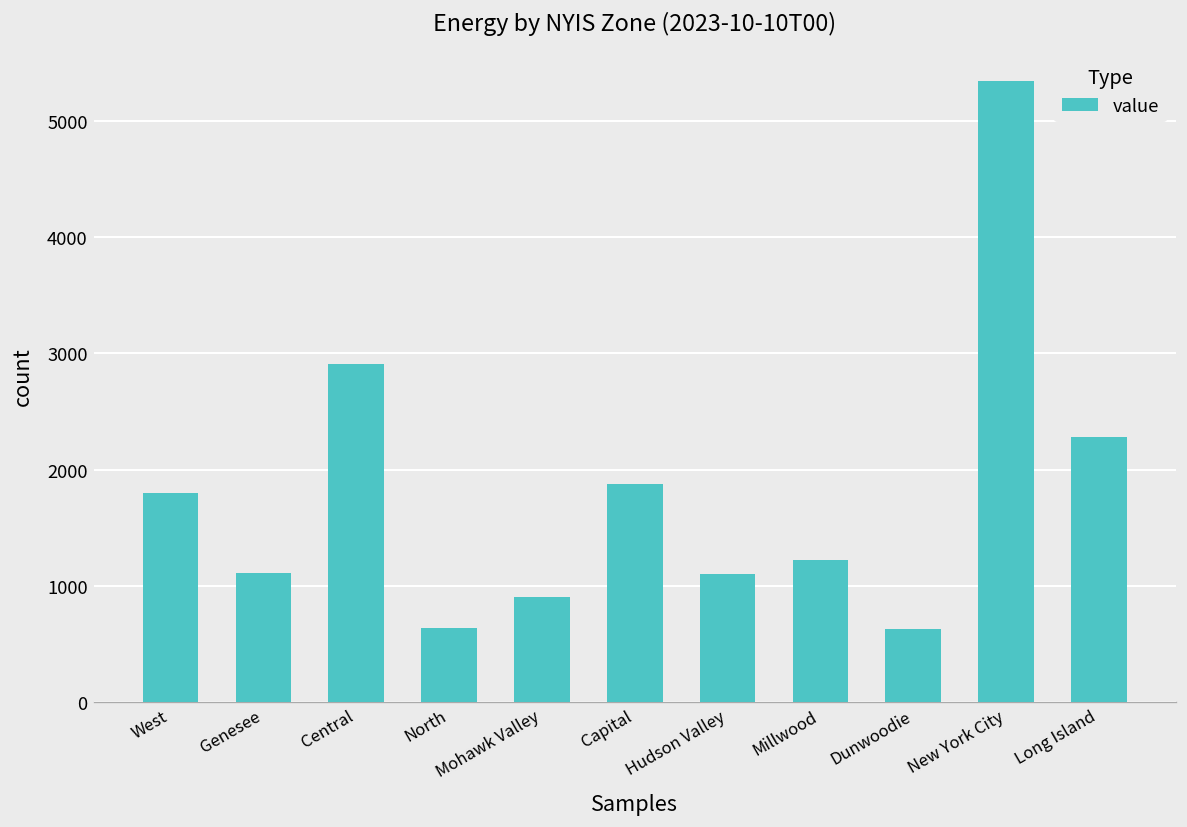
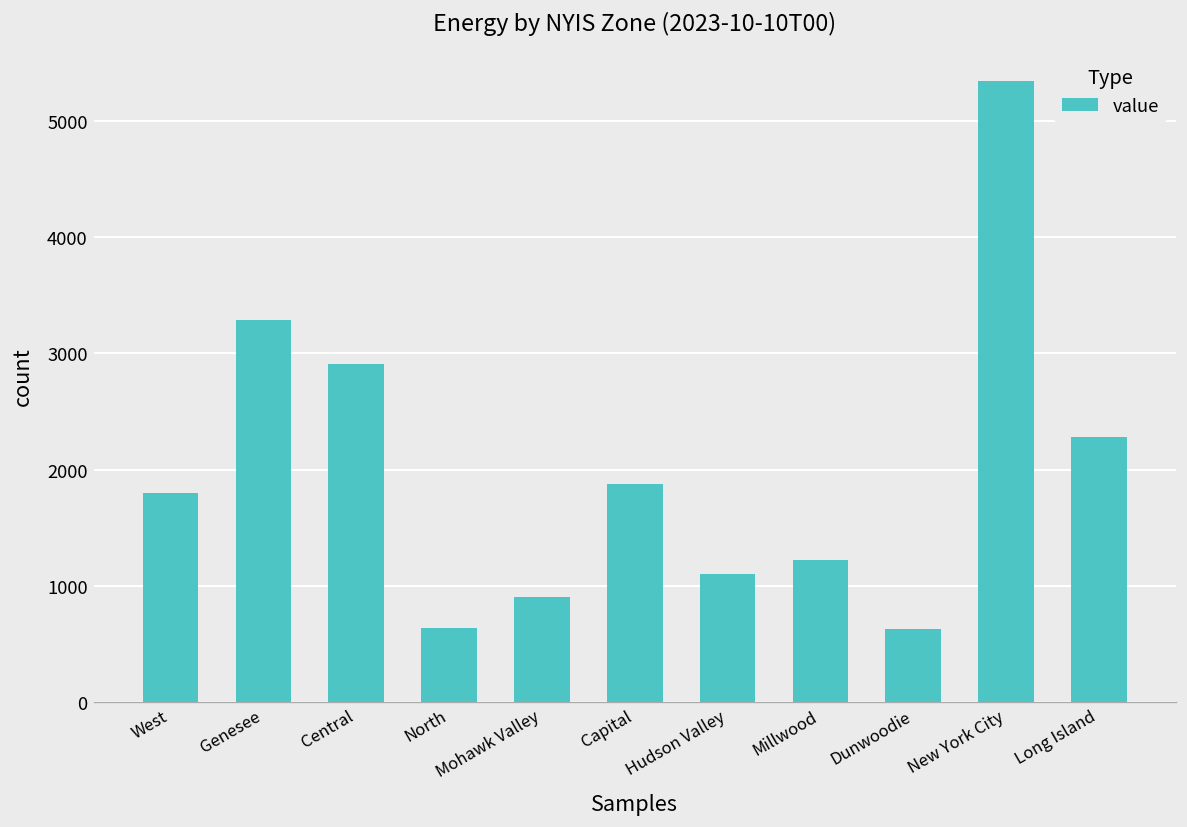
Genesee: 1100 -> 3300
